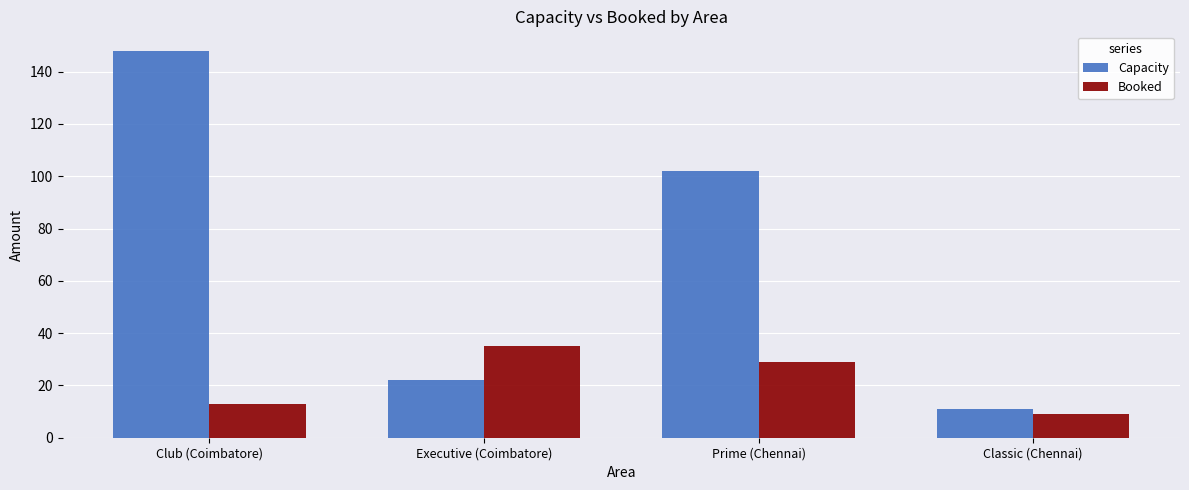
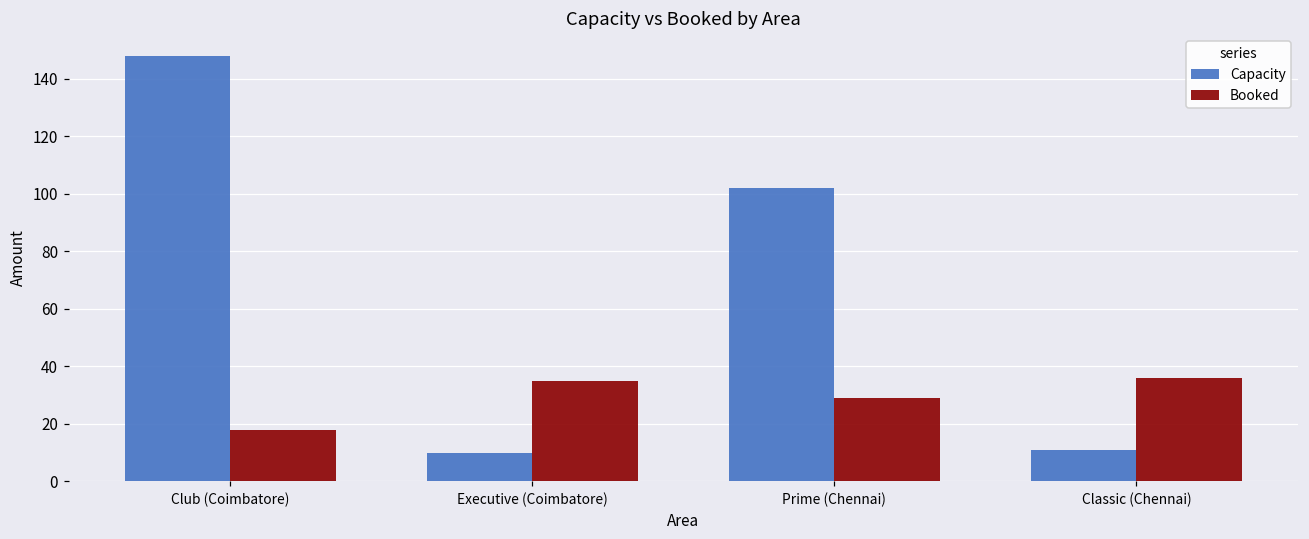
Booked, Club (Coimbatore): 13 -> 18
Capacity, Executive (Coimbatore): 22 -> 10
Booked, Classic (Chennai): 9 -> 36
